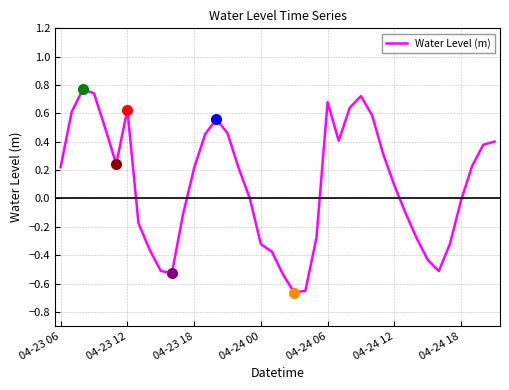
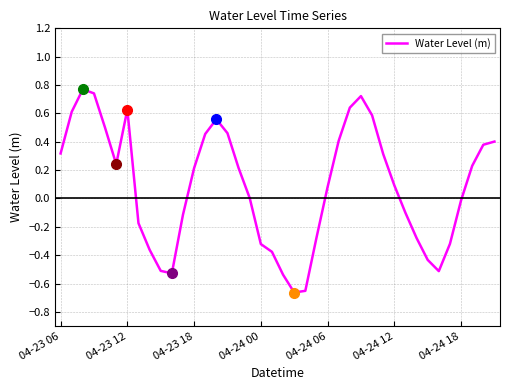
Water Level (m), 04-23 06: 0.22 -> 0.32
Water Level (m), 04-24 06: 0.68 -> 0.08
